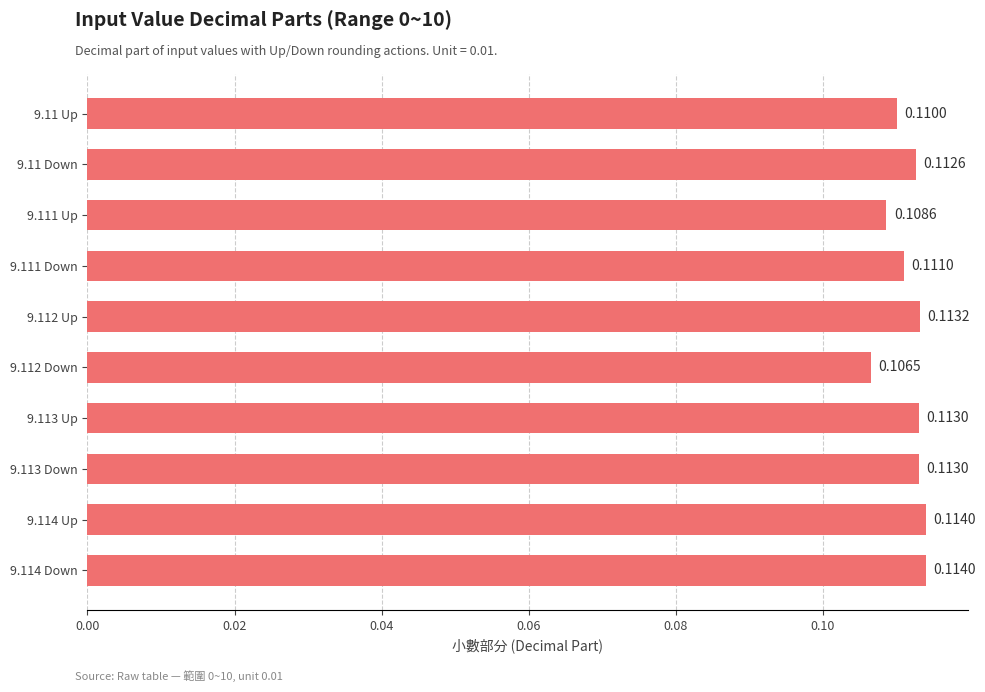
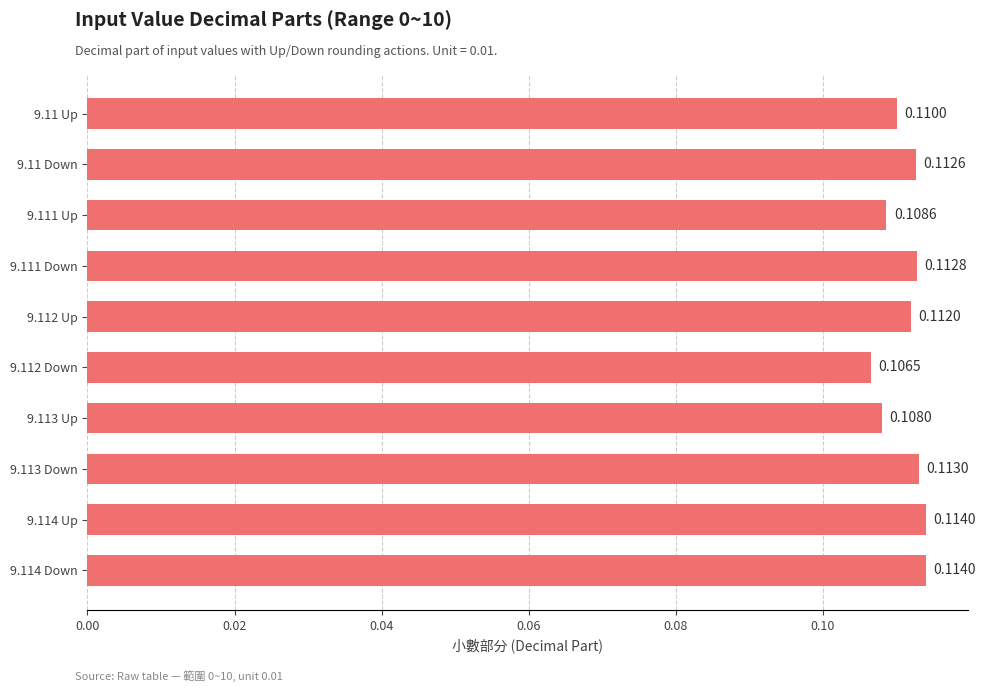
9.111 Down: 0.1110 -> 0.1128
9.112 Up: 0.1132 -> 0.1120
9.113 Up: 0.1130 -> 0.1080
